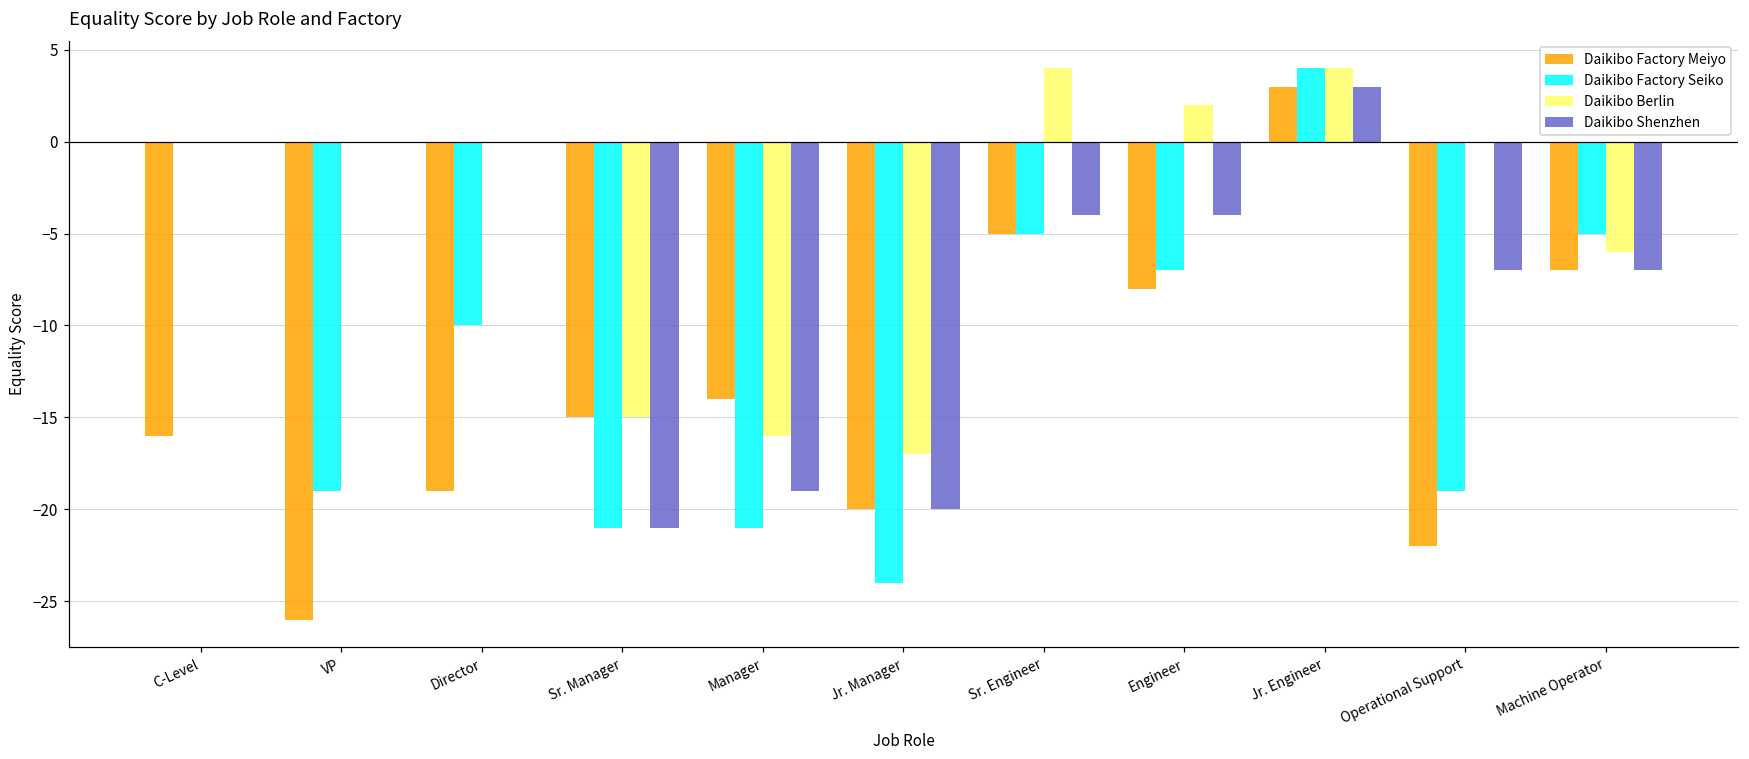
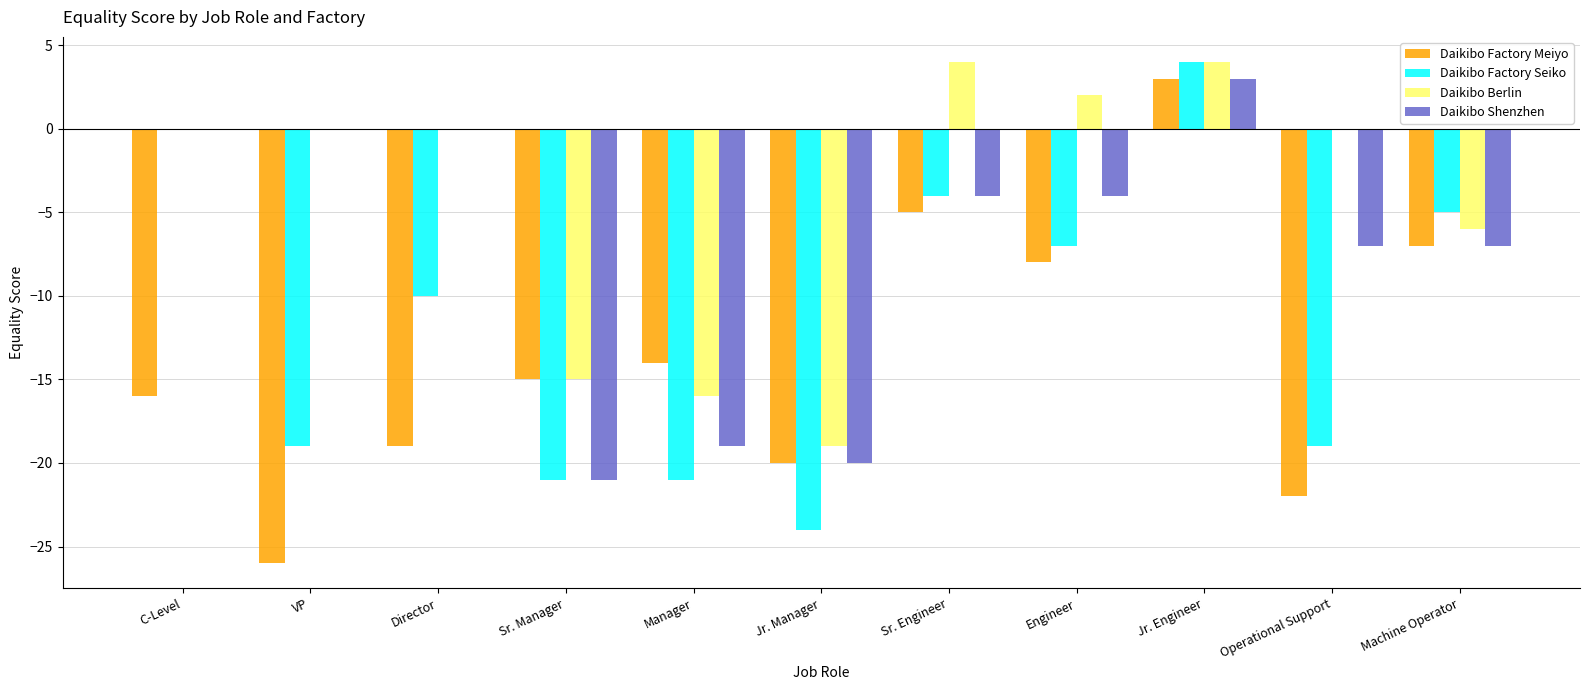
Daikibo Berlin, Jr. Manager: -17 -> -19
Daikibo Factory Seiko, Sr. Engineer: -5 -> -4
